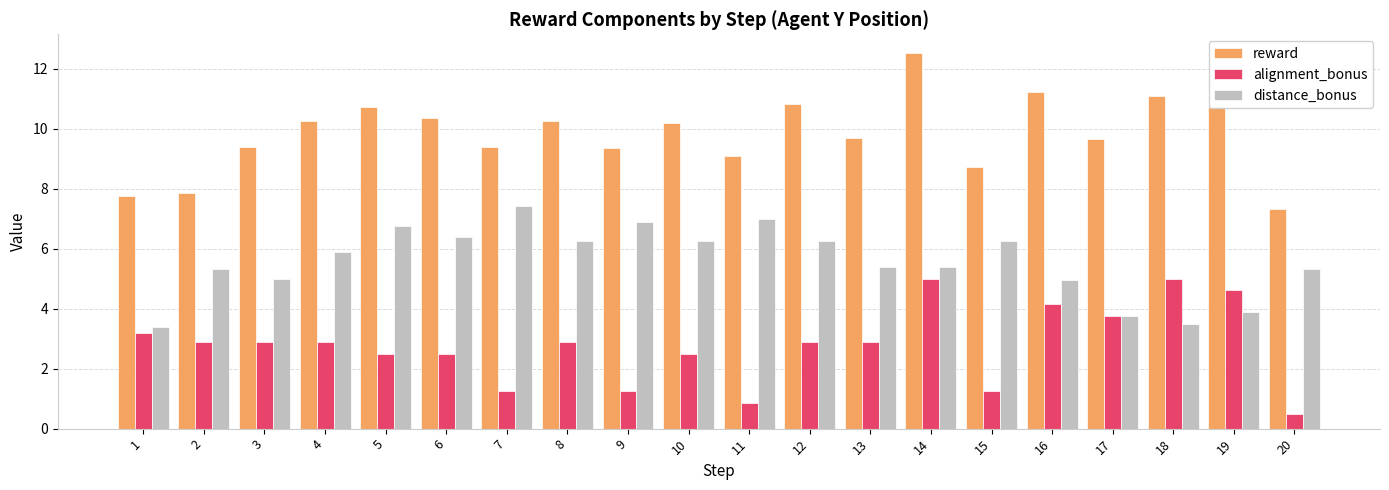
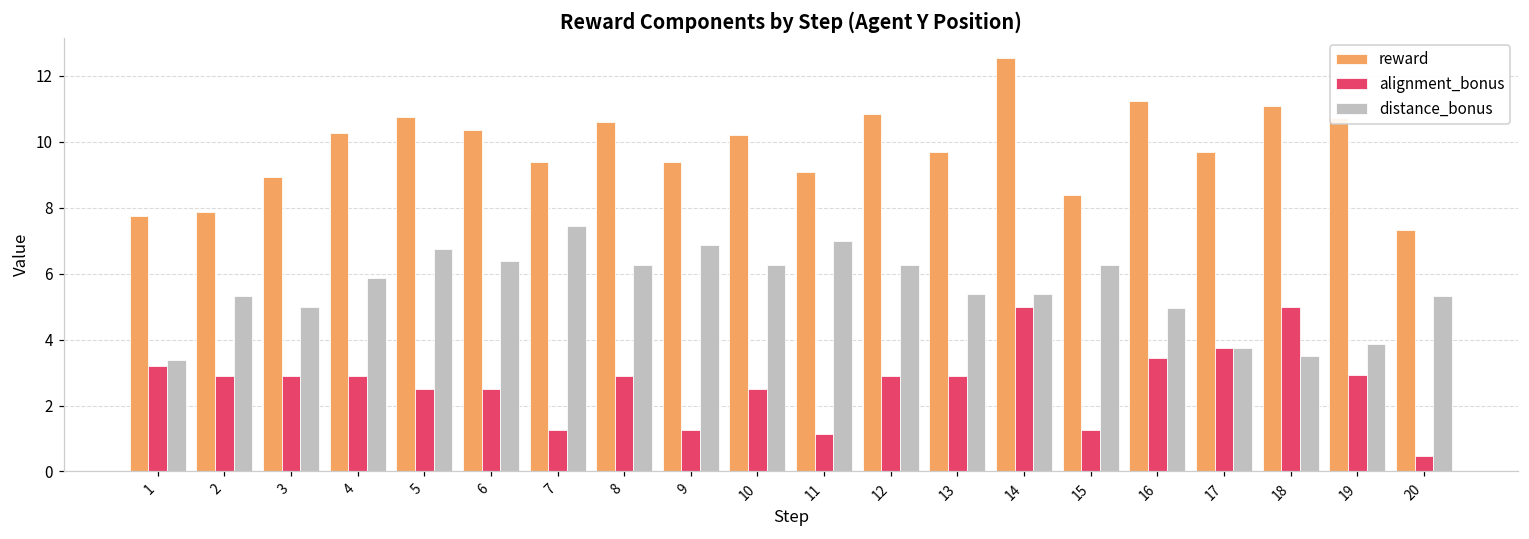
reward, 3: 9.4 -> 8.9
reward, 8: 10.2 -> 10.6
alignment_bonus, 11: 0.9 -> 1.1
reward, 15: 8.7 -> 8.4
alignment_bonus, 16: 4.1 -> 3.4
alignment_bonus, 19: 4.6 -> 2.9
